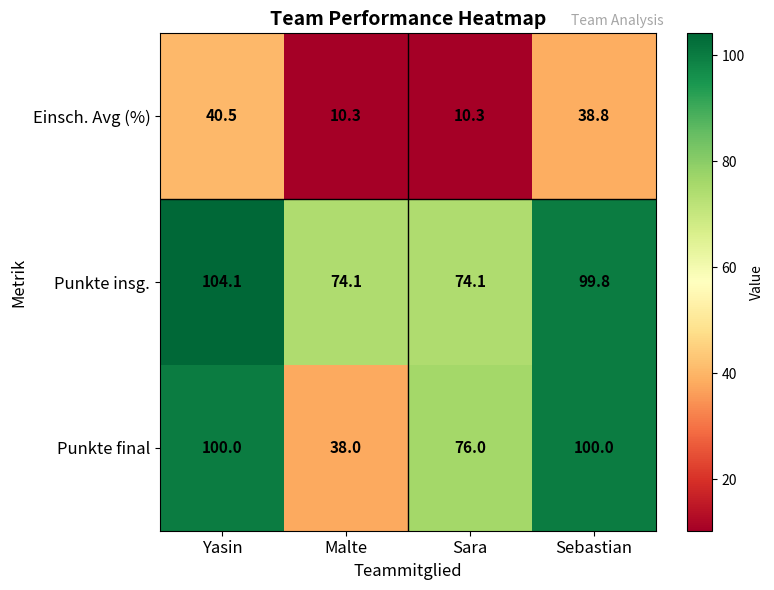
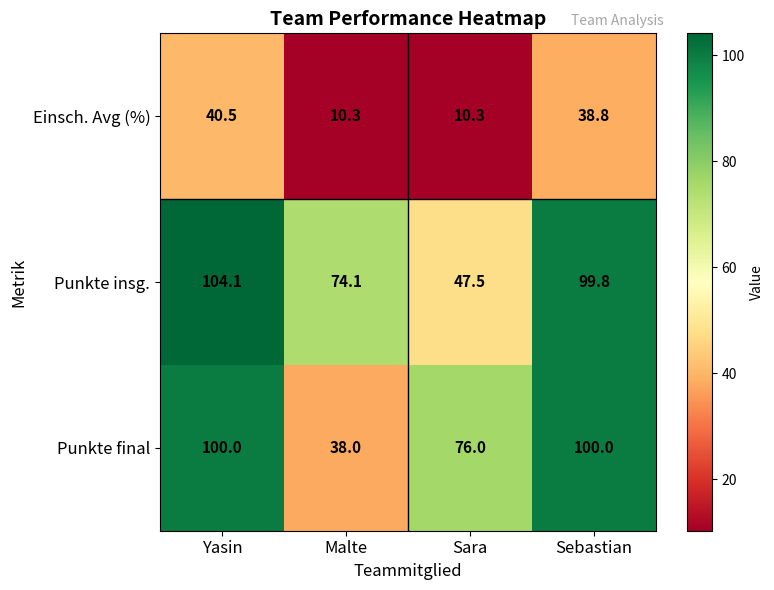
Punkte insg., Sara: 74.1 -> 47.5
